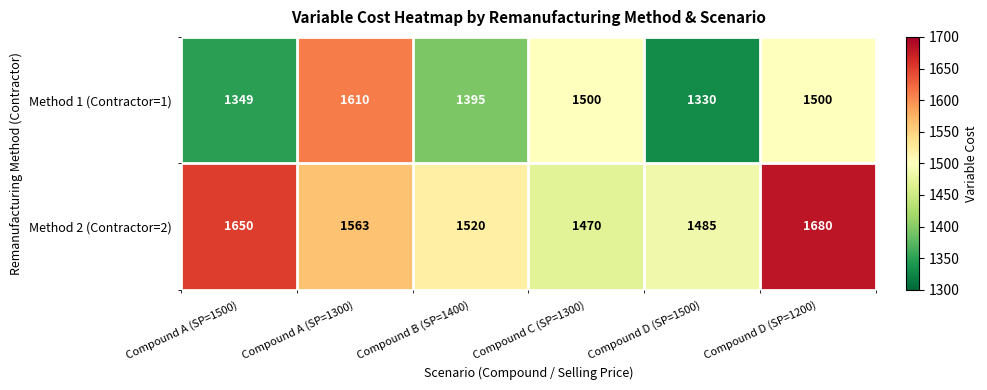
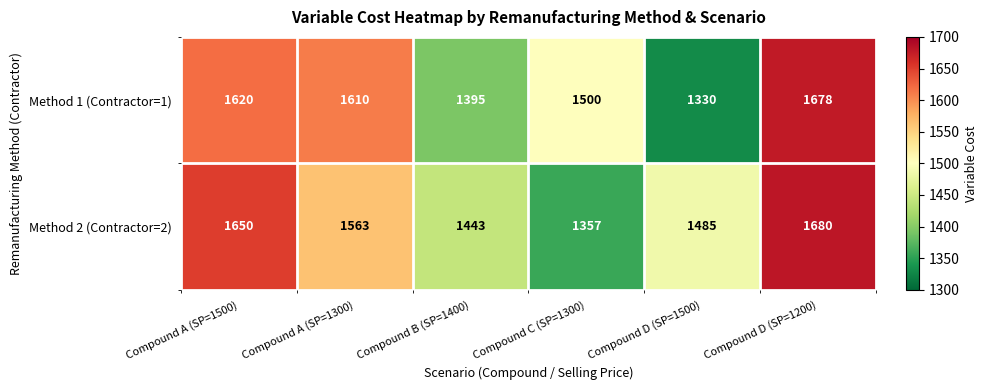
Method 1 (Contractor=1), Compound A (SP=1500): 1349 -> 1620
Method 1 (Contractor=1), Compound D (SP=1200): 1500 -> 1678
Method 2 (Contractor=2), Compound B (SP=1400): 1520 -> 1443
Method 2 (Contractor=2), Compound C (SP=1300): 1470 -> 1357
